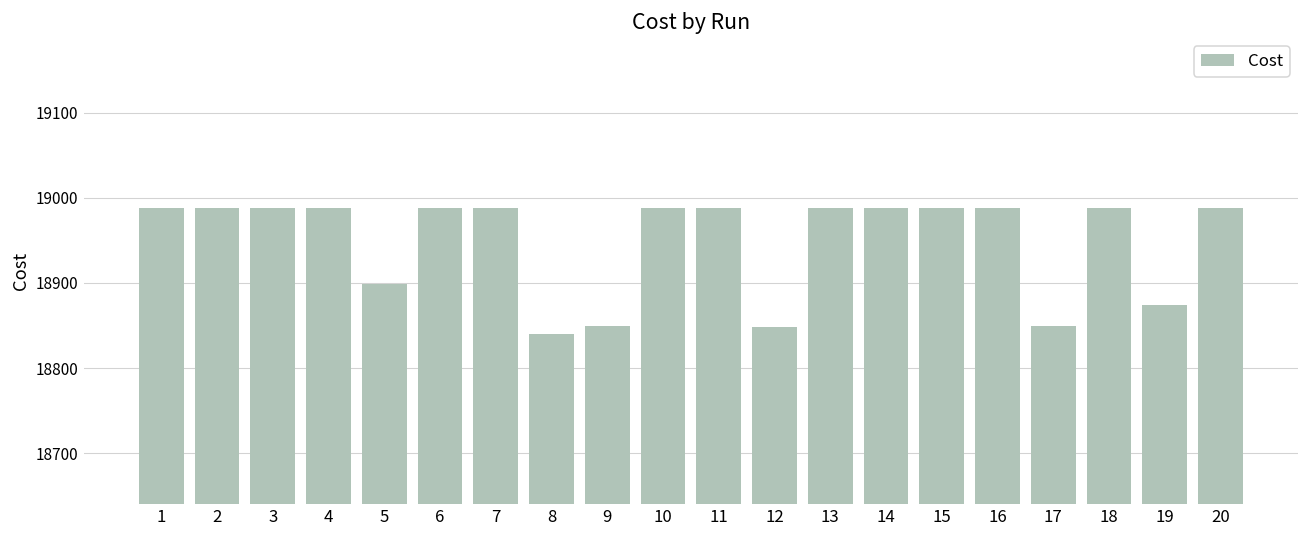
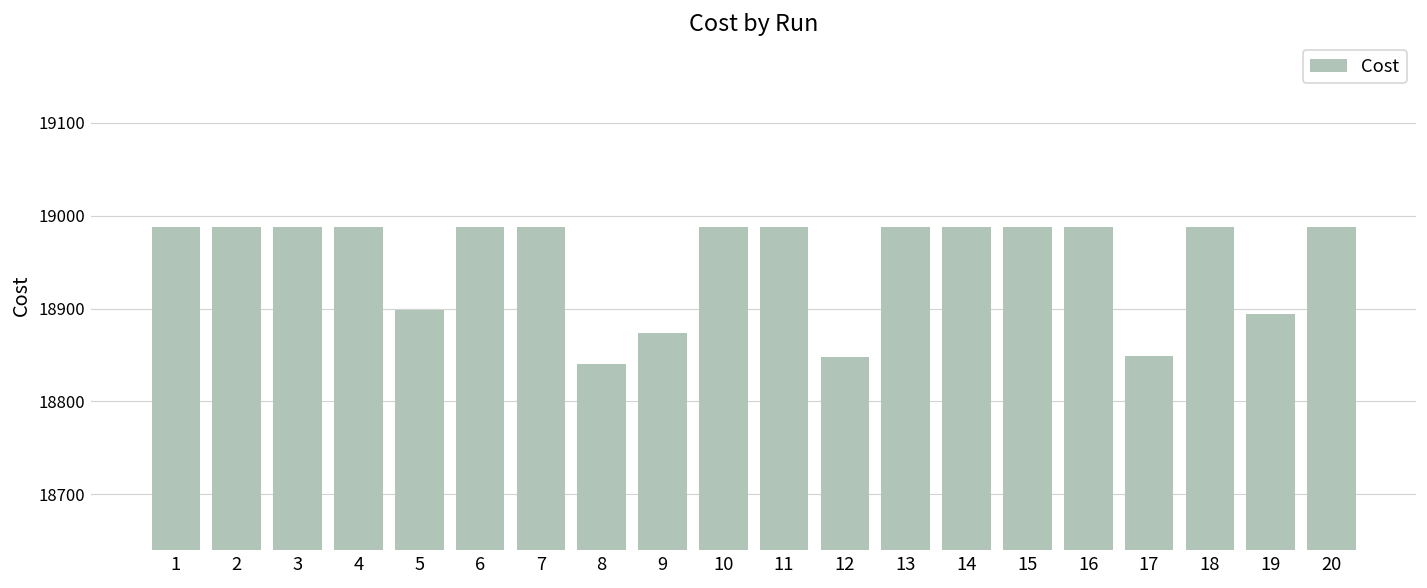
9: 18850 -> 18870
19: 18870 -> 18890
